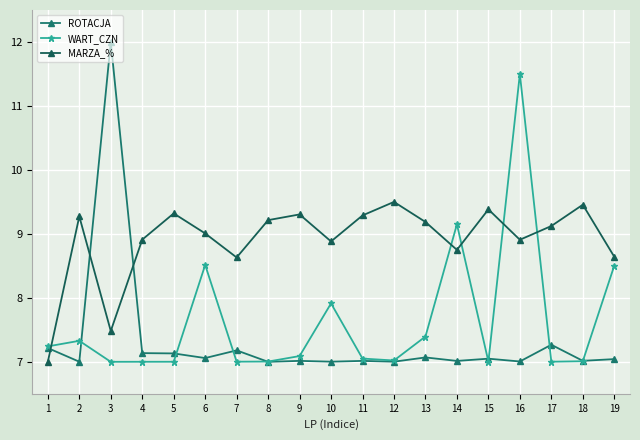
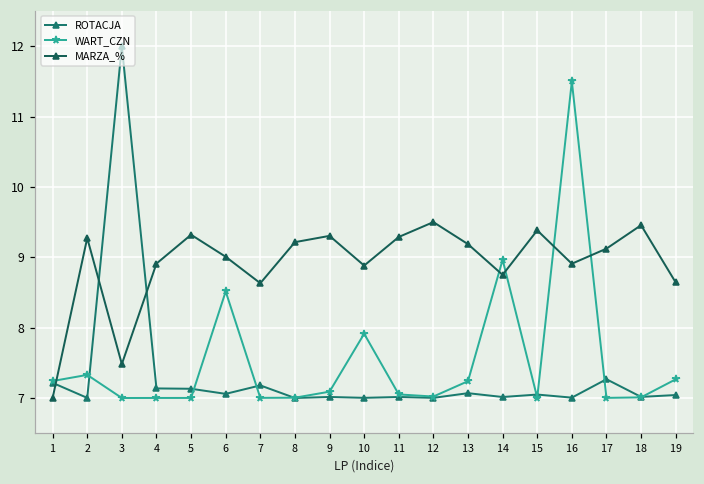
WART_CZN, 13: 7.4 -> 7.2
WART_CZN, 14: 9.1 -> 9.0
WART_CZN, 19: 8.5 -> 7.3
